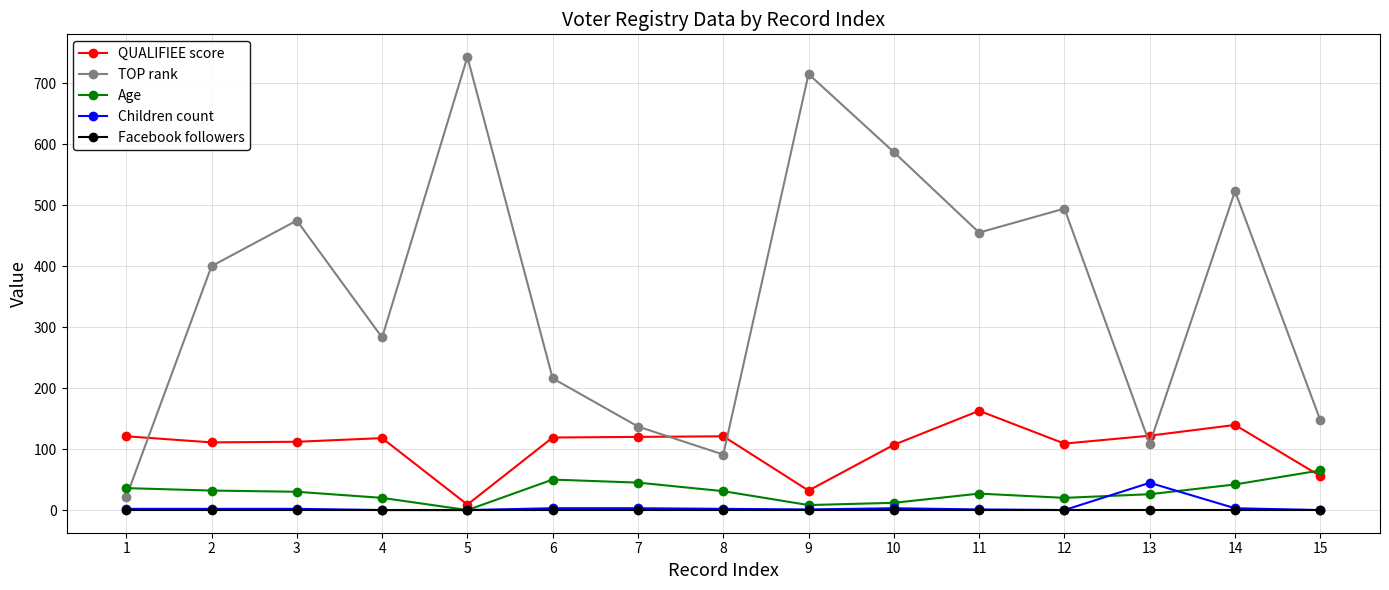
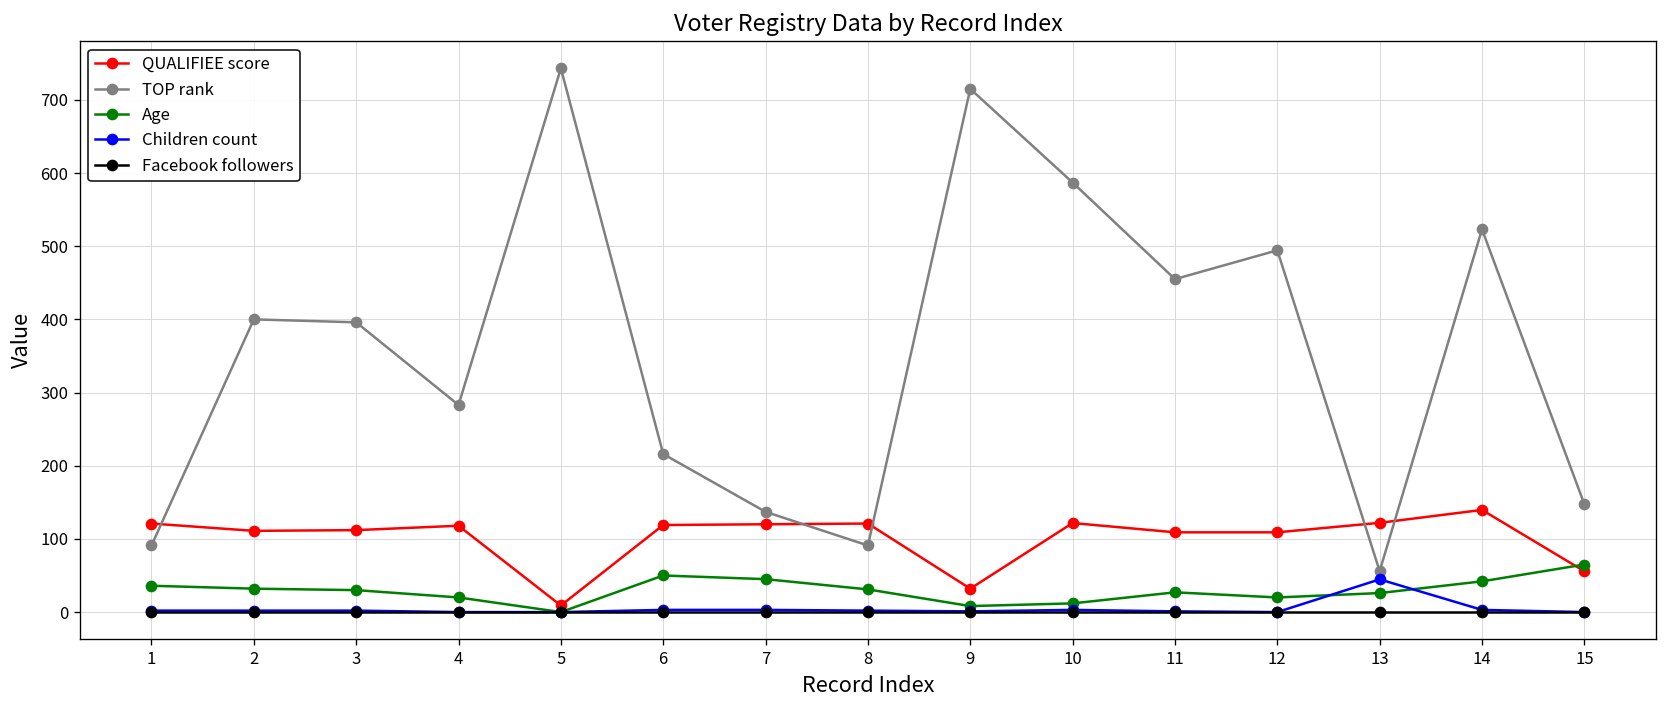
TOP rank, 1: 20 -> 90
TOP rank, 3: 470 -> 400
QUALIFIEE score, 10: 110 -> 120
QUALIFIEE score, 11: 160 -> 110
TOP rank, 13: 110 -> 60
